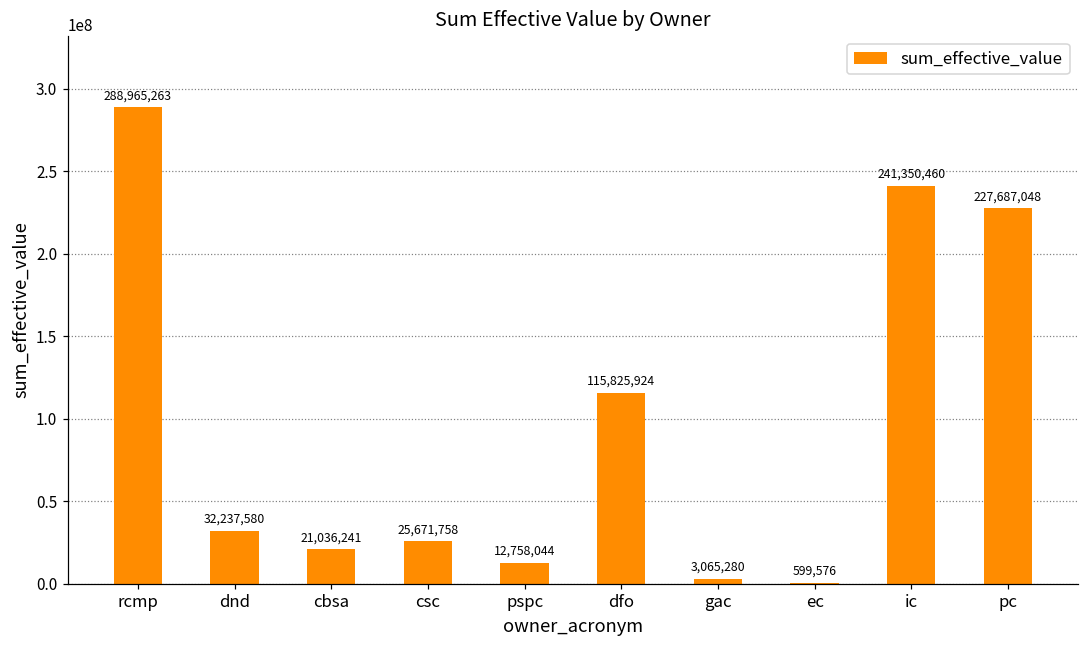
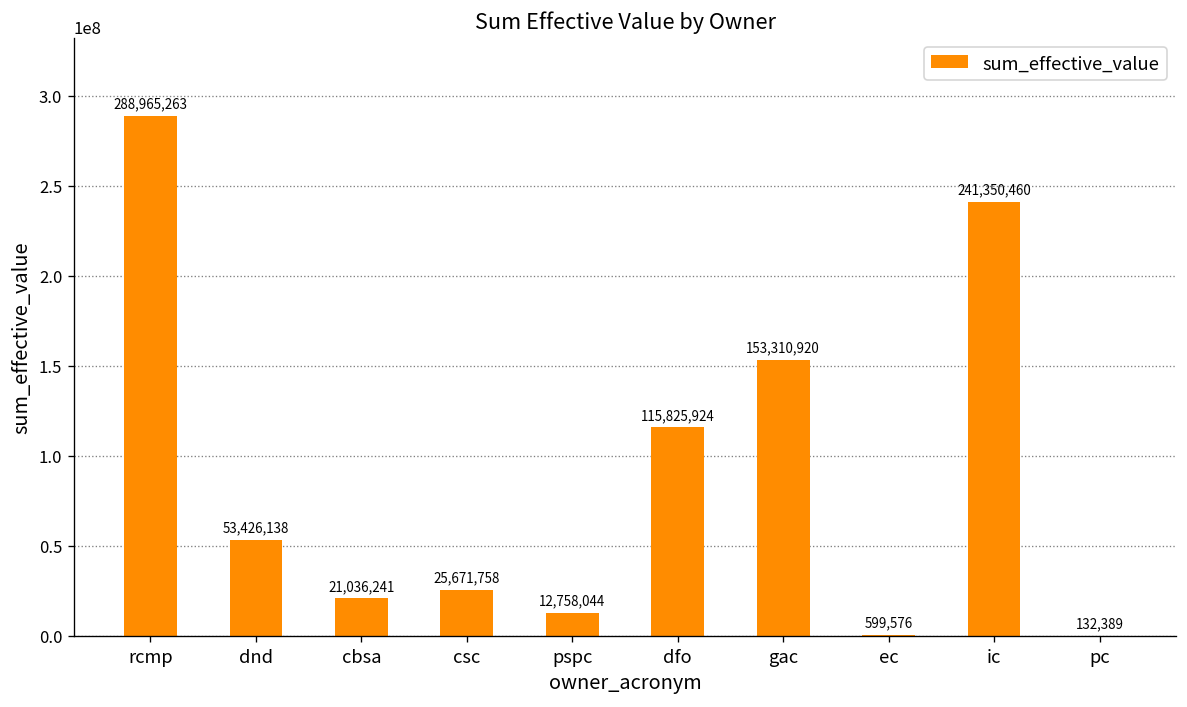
dnd: 32,237,580 -> 53,426,138
gac: 3,065,280 -> 153,310,920
pc: 227,687,048 -> 132,389
